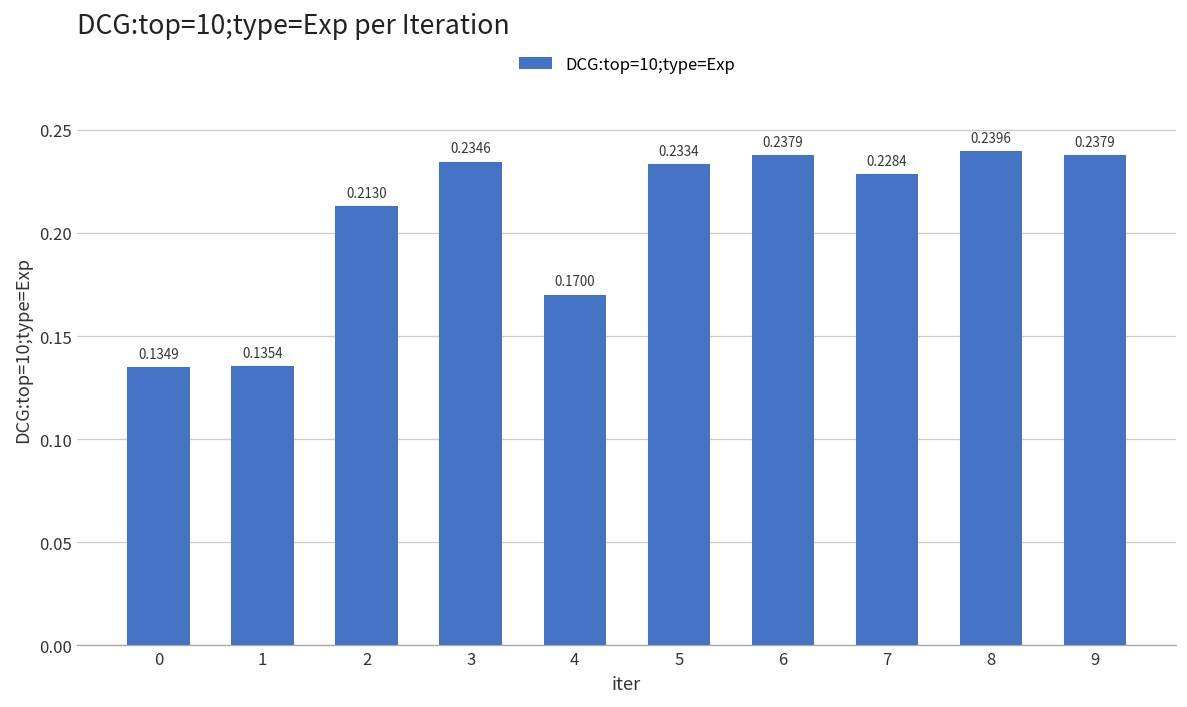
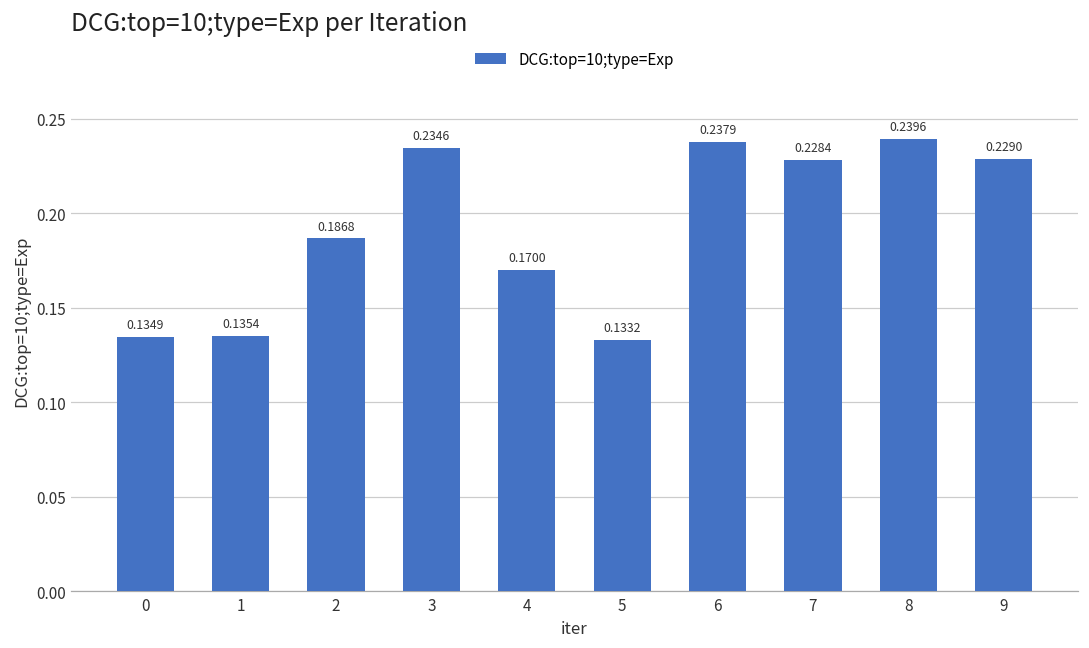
2: 0.2130 -> 0.1868
5: 0.2334 -> 0.1332
9: 0.2379 -> 0.2290
